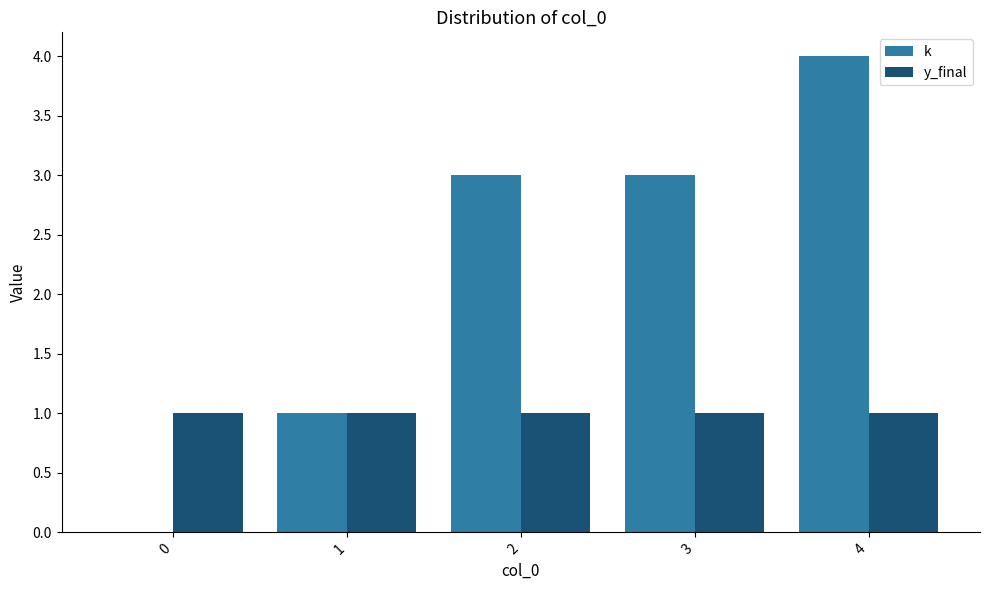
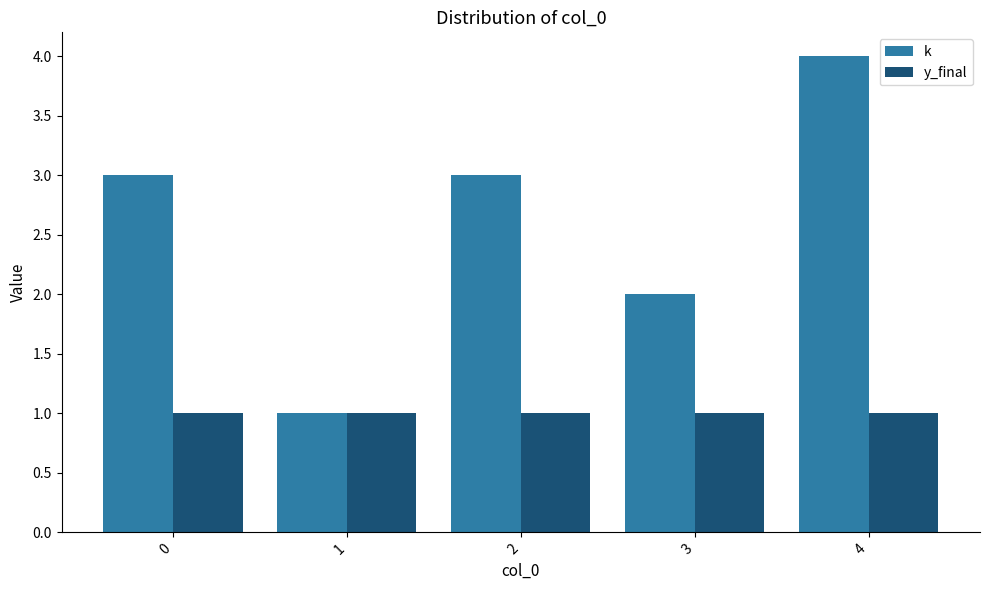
k, 0: 0 -> 3
k, 3: 3 -> 2
